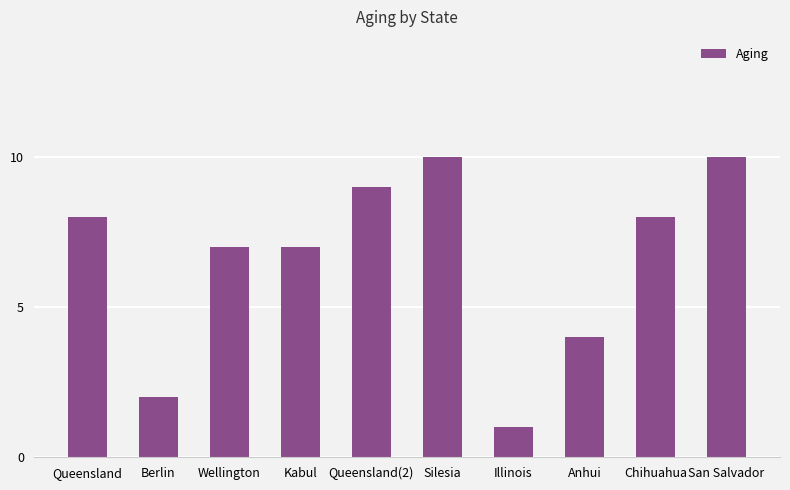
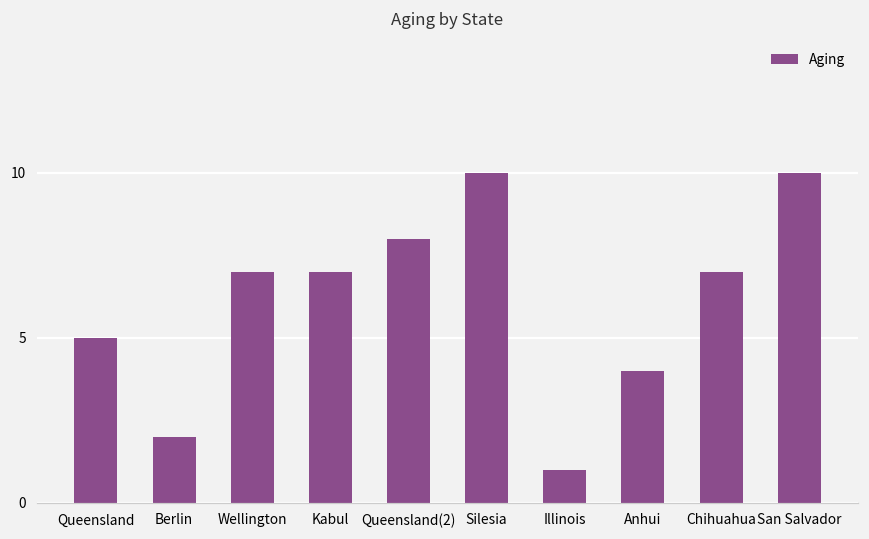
Queensland: 8 -> 5
Queensland(2): 9 -> 8
Chihuahua: 8 -> 7
